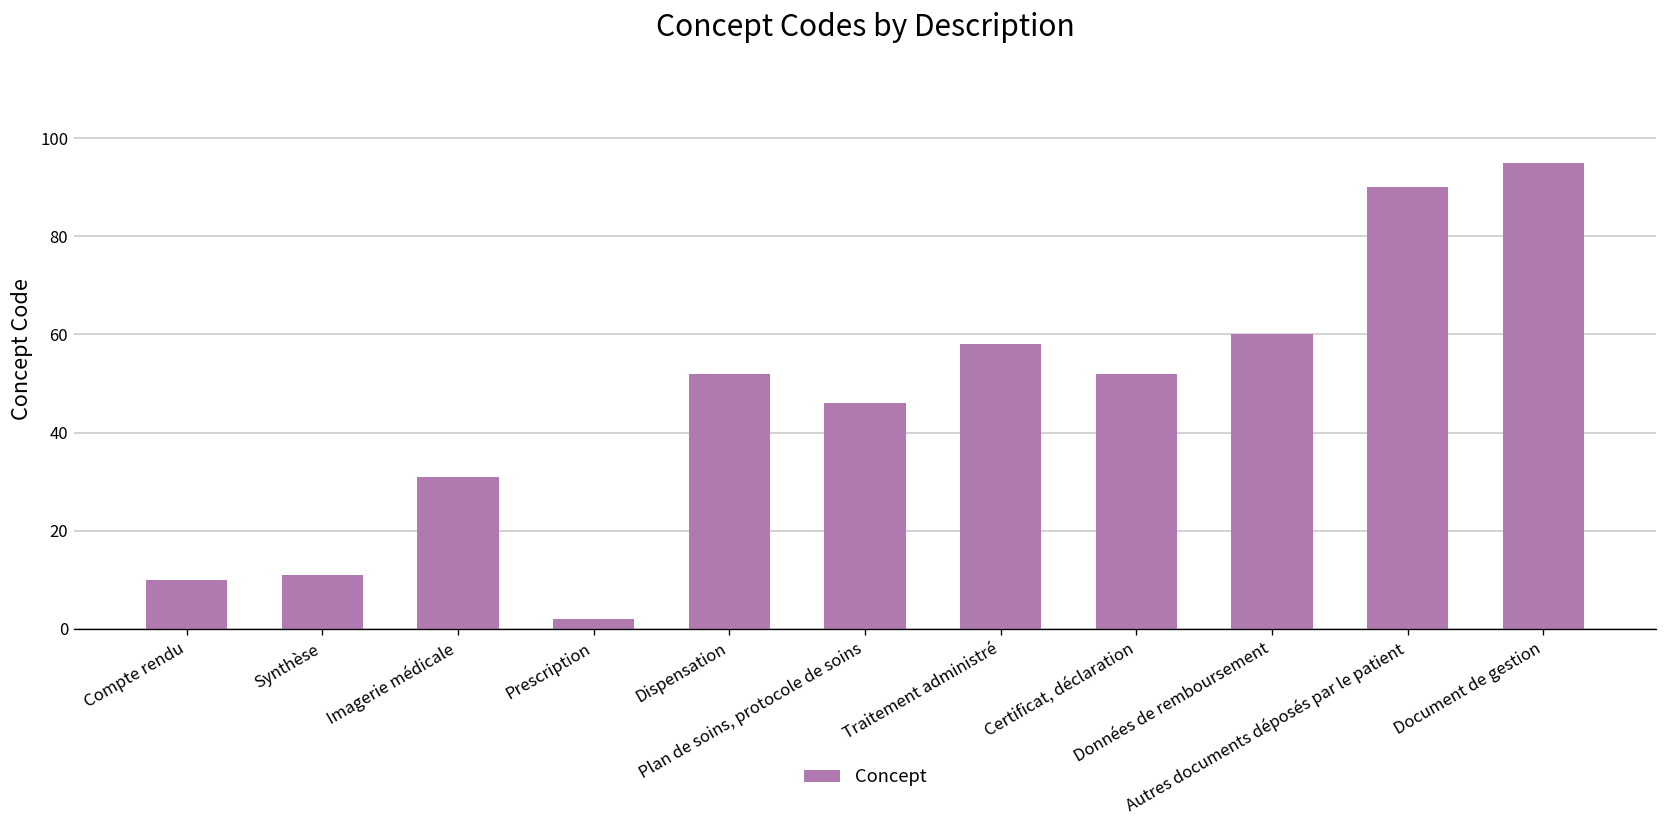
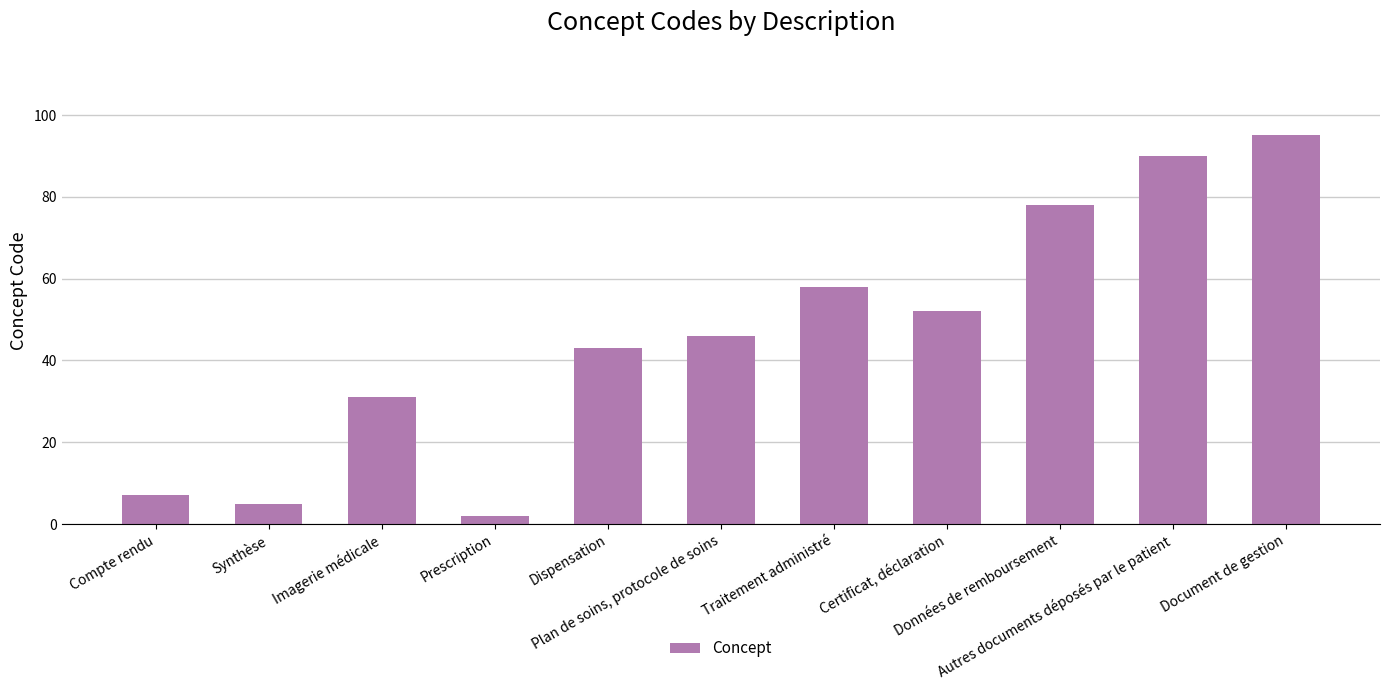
Compte rendu: 10 -> 7
Synthèse: 11 -> 5
Dispensation: 52 -> 43
Données de remboursement: 60 -> 78
